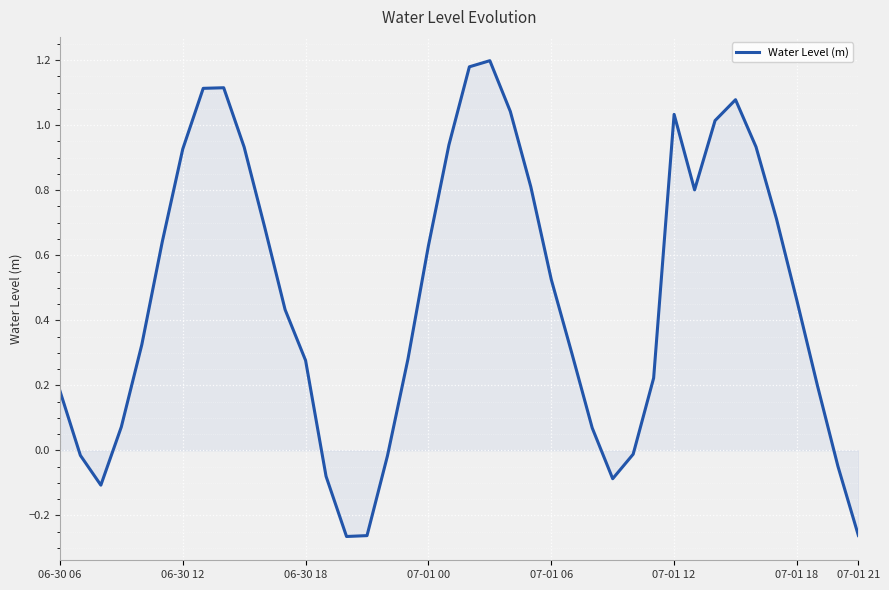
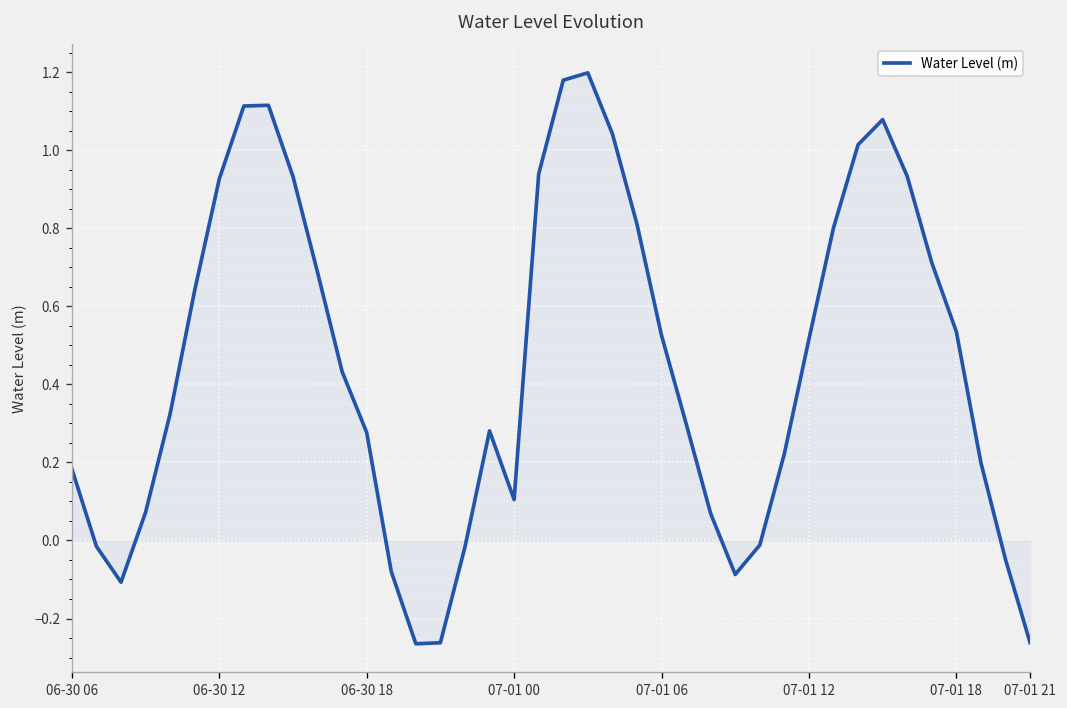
Water Level (m), 07-01 00: 0.63 -> 0.10
Water Level (m), 07-01 12: 1.03 -> 0.52
Water Level (m), 07-01 18: 0.46 -> 0.54
